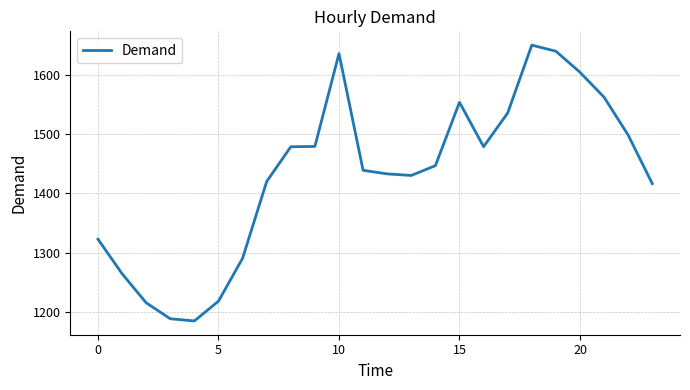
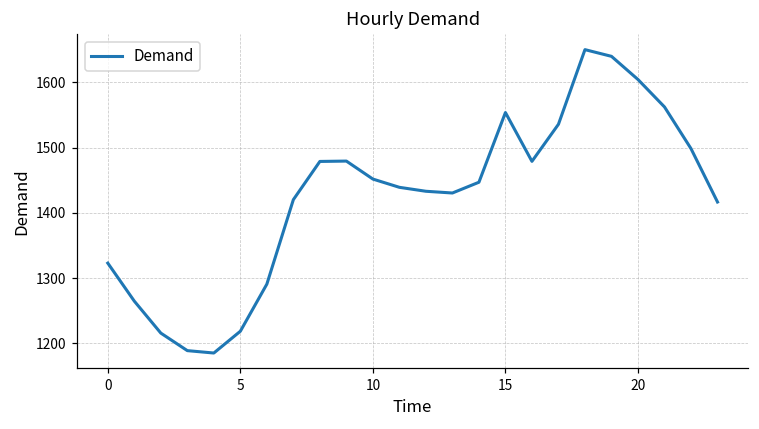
10: 1640 -> 1450
